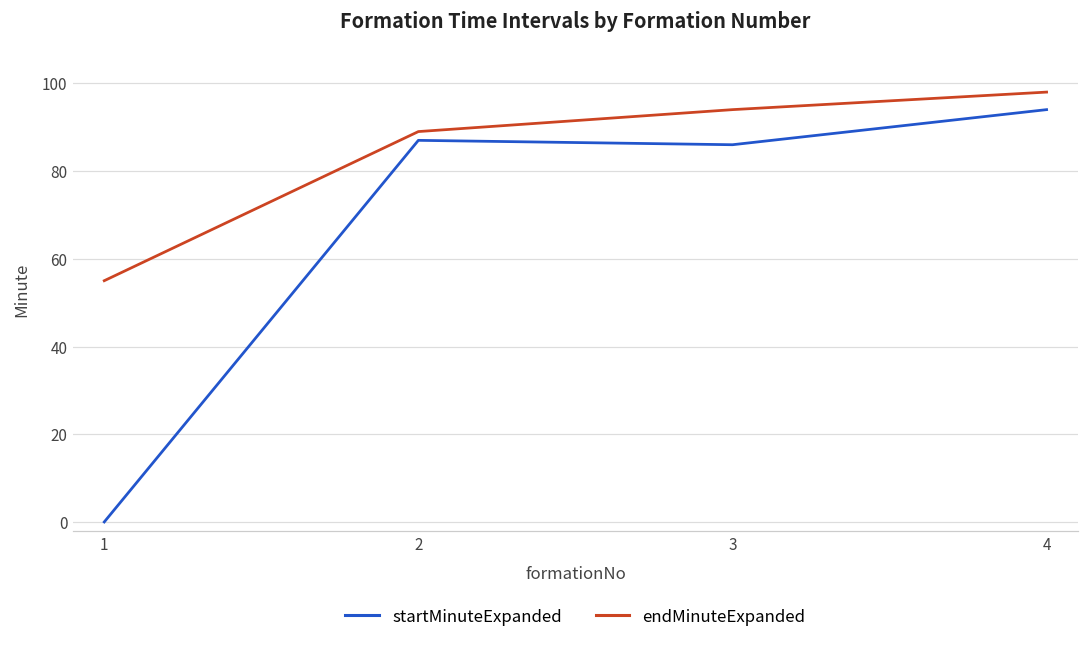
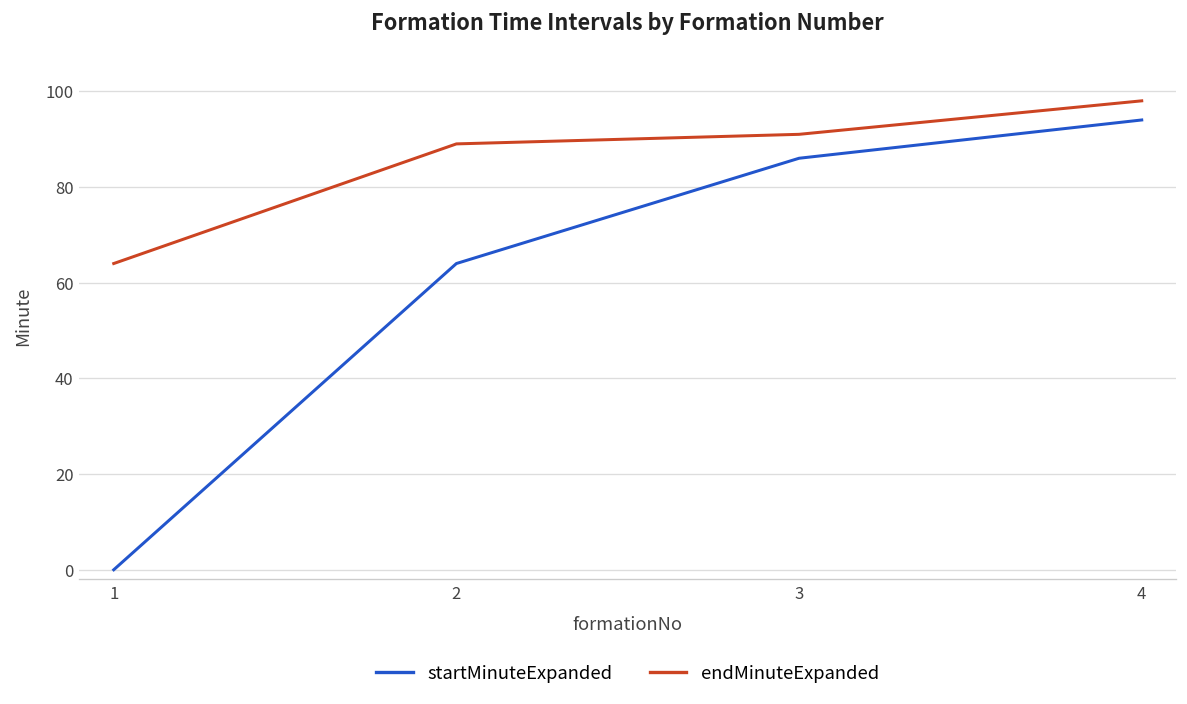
endMinuteExpanded, 1: 55 -> 64
startMinuteExpanded, 2: 87 -> 64
endMinuteExpanded, 3: 94 -> 91
